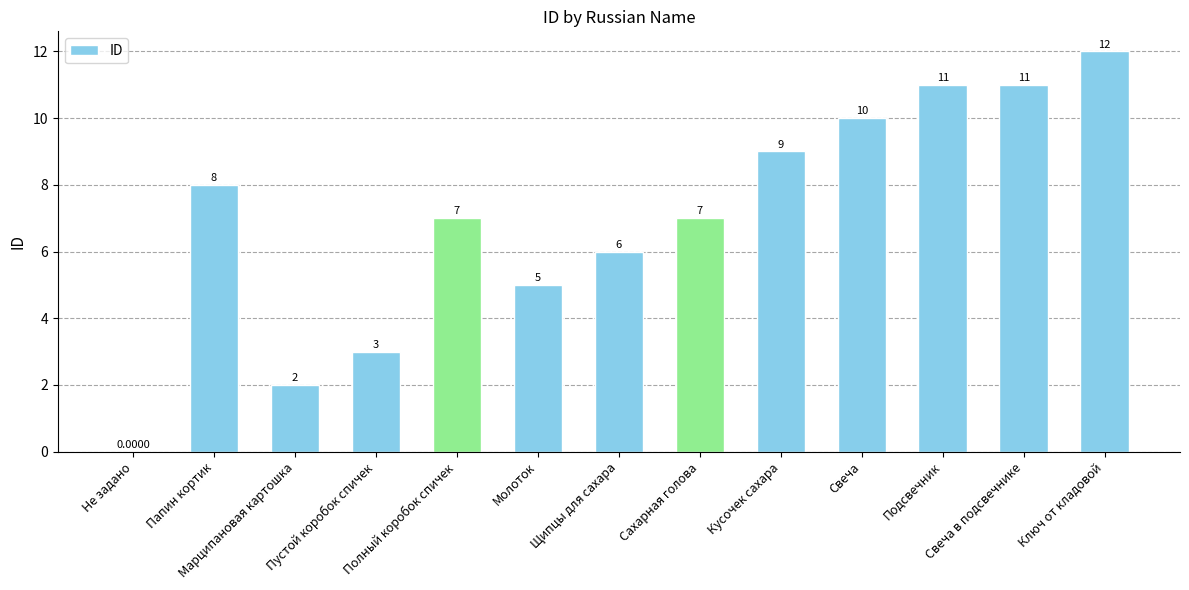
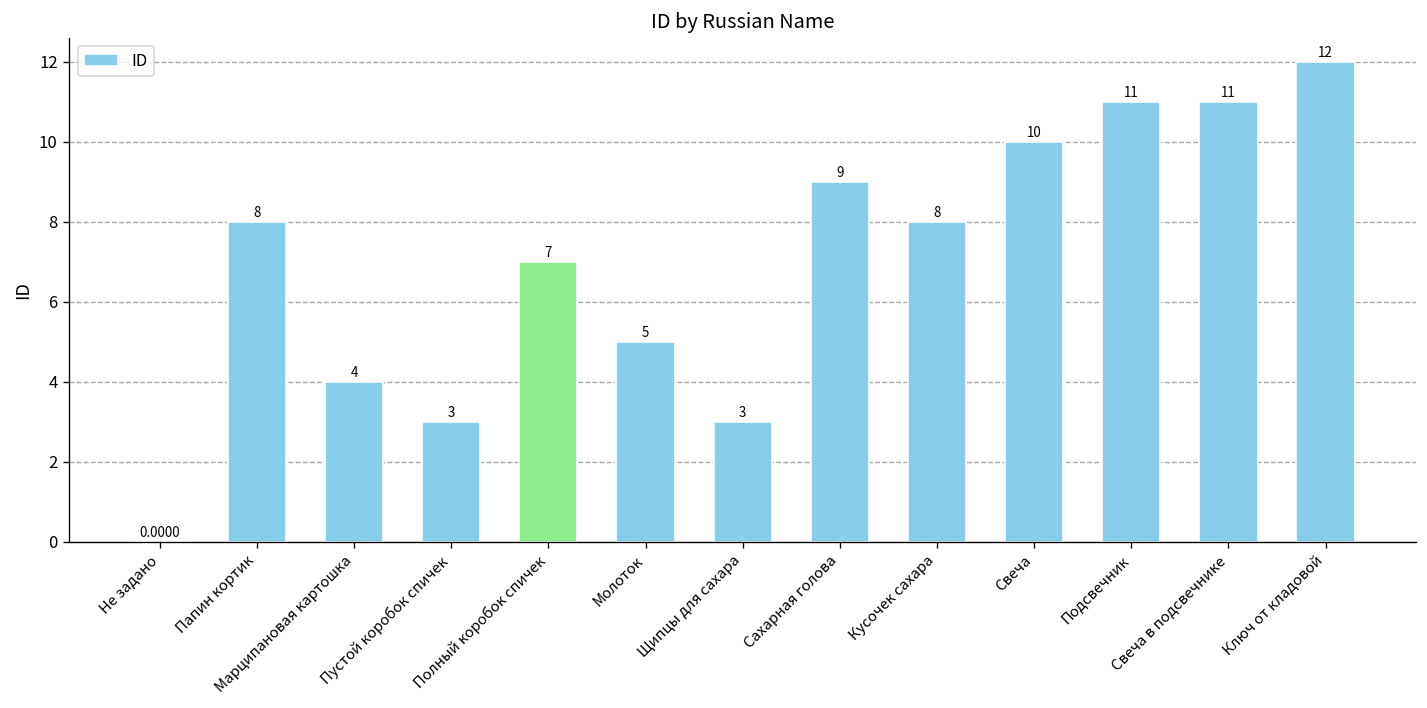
Марципановая картошка: 2 -> 4
Щипцы для сахара: 6 -> 3
Сахарная голова: 7 -> 9
Кусочек сахара: 9 -> 8
